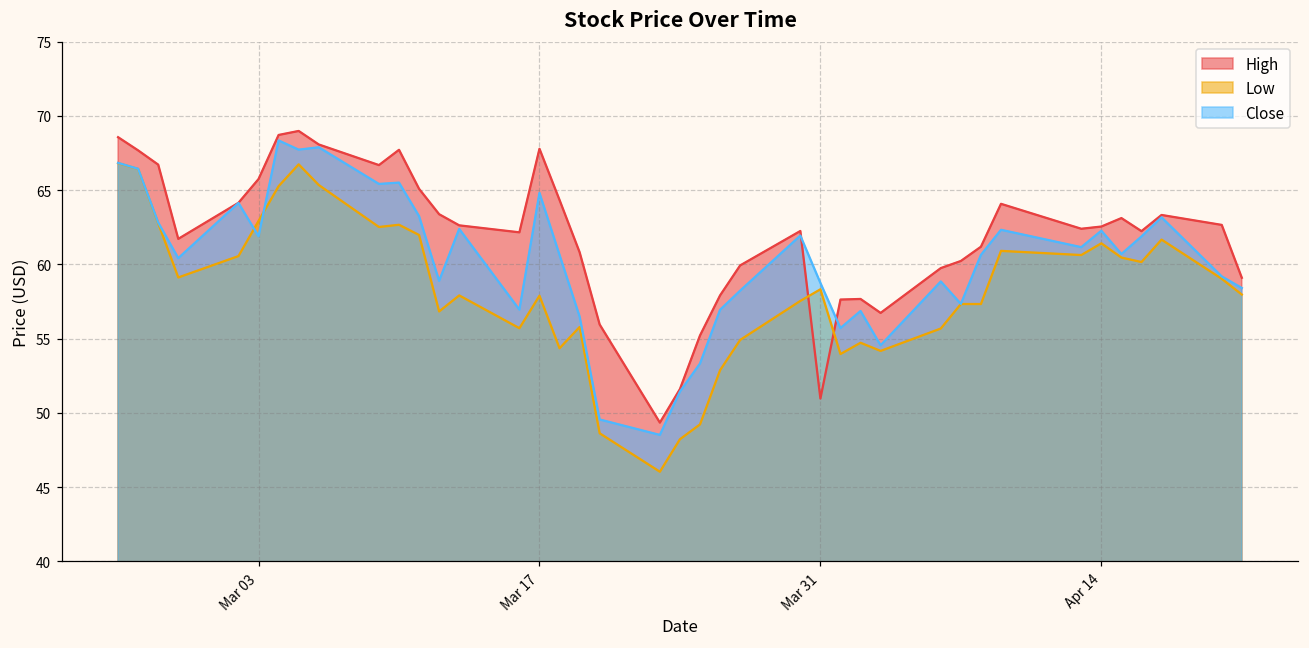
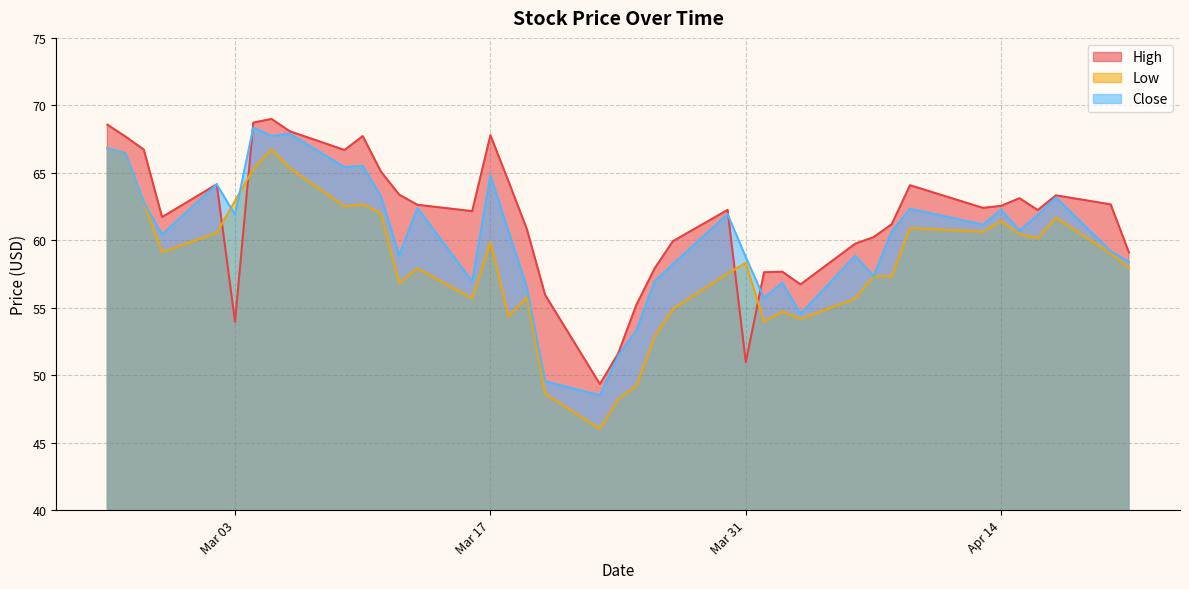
High, Mar 03: 65.8 -> 54.0
Low, Mar 17: 57.9 -> 59.9
